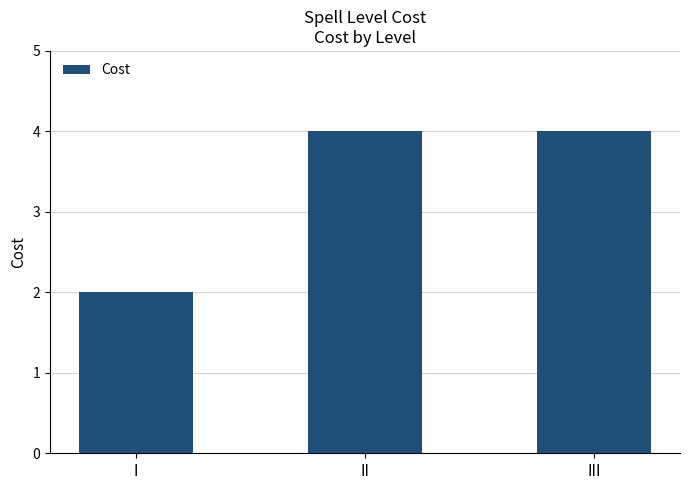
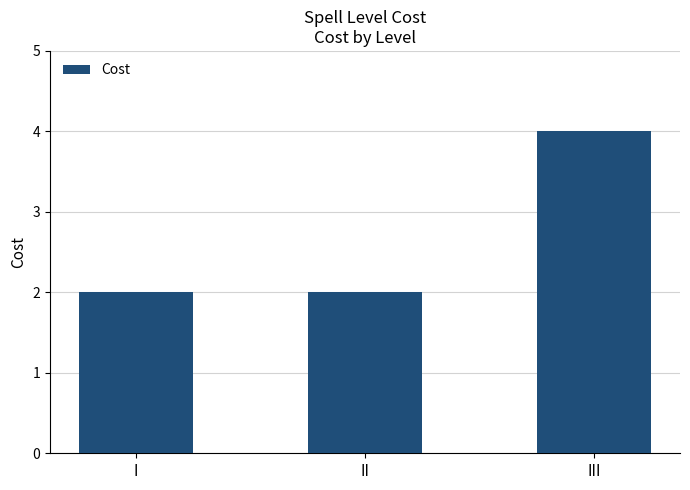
II: 4 -> 2
